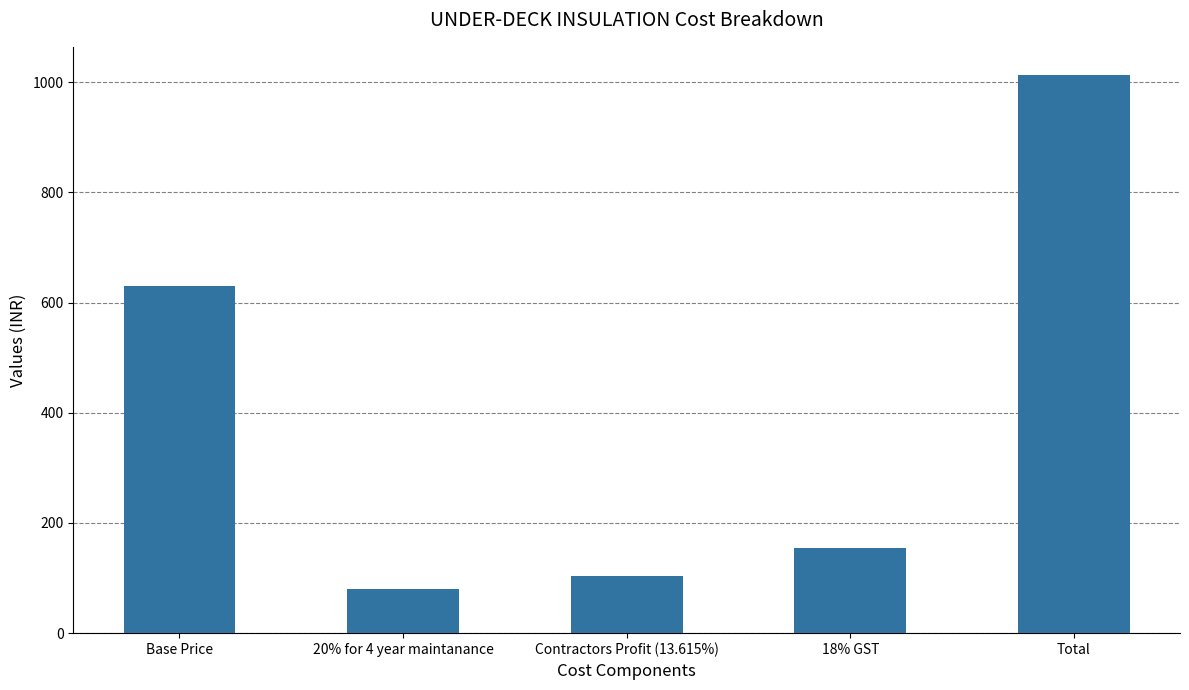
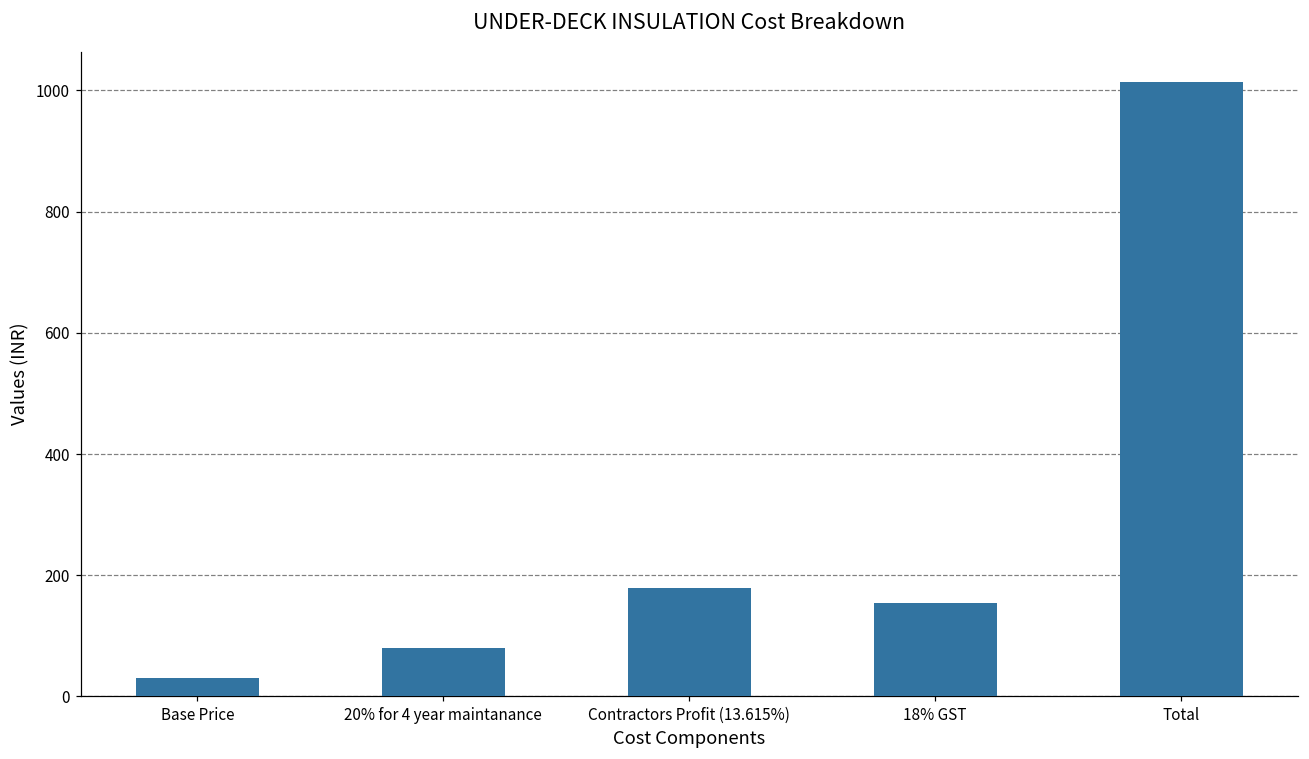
Base Price: 630 -> 30
Contractors Profit (13.615%): 100 -> 180
